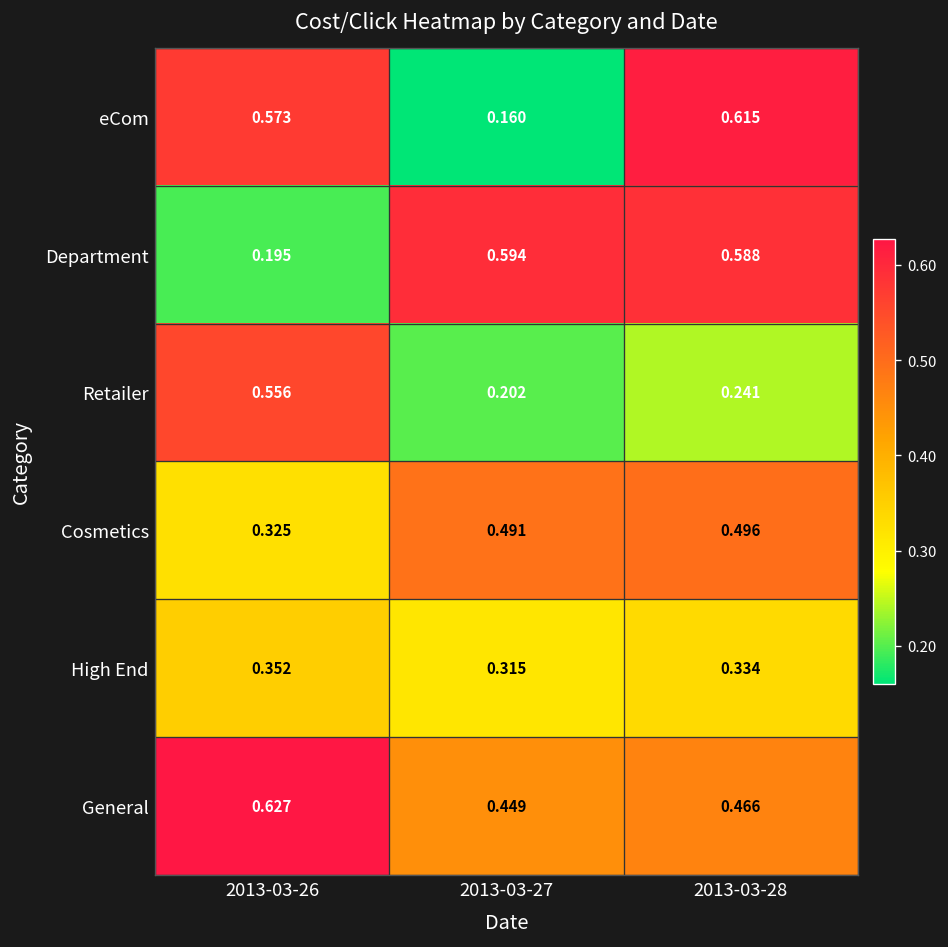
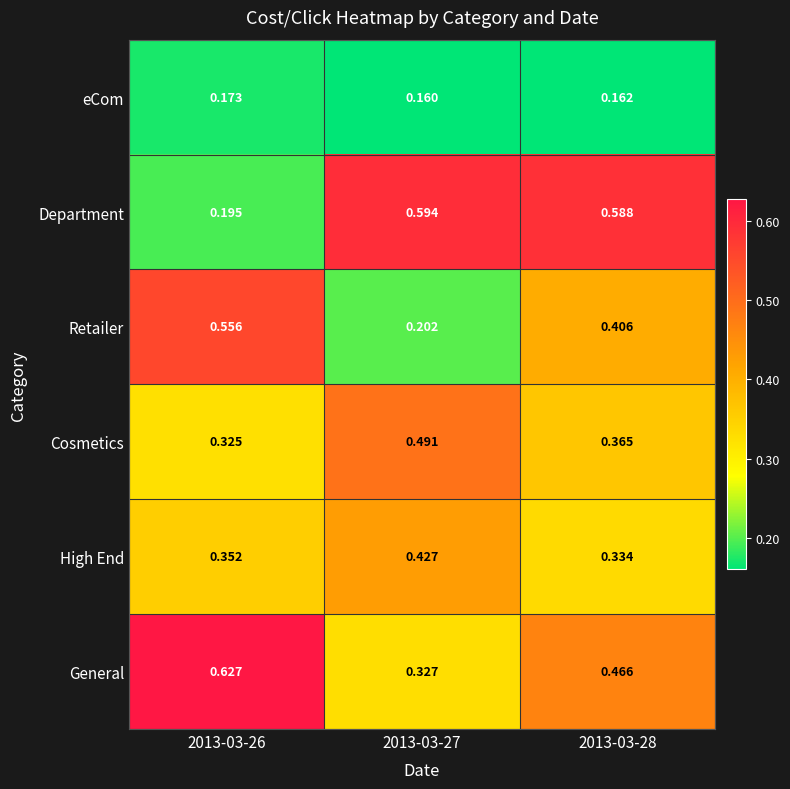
eCom, 2013-03-26: 0.573 -> 0.173
eCom, 2013-03-28: 0.615 -> 0.162
Retailer, 2013-03-28: 0.241 -> 0.406
Cosmetics, 2013-03-28: 0.496 -> 0.365
High End, 2013-03-27: 0.315 -> 0.427
General, 2013-03-27: 0.449 -> 0.327
